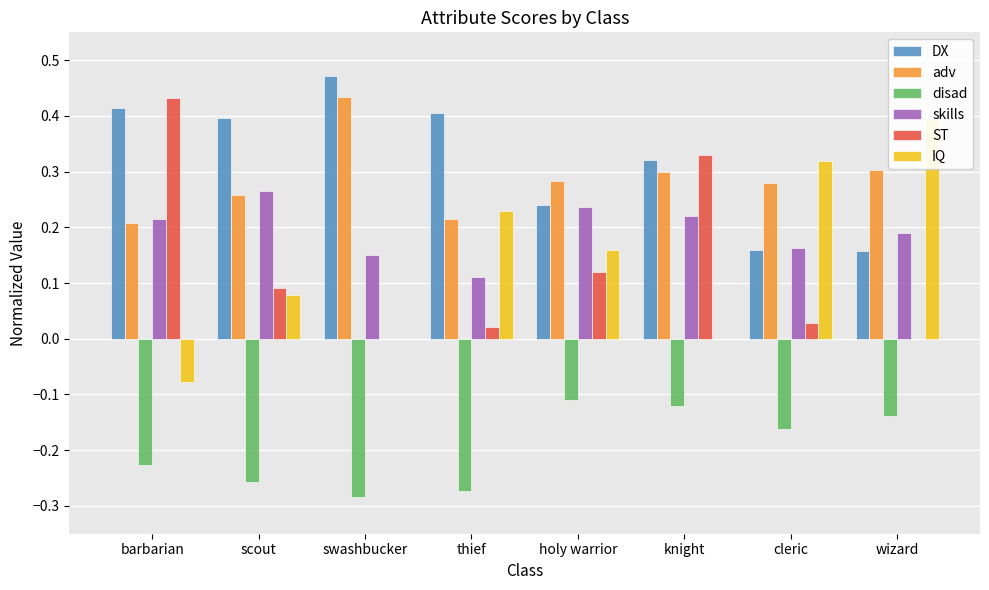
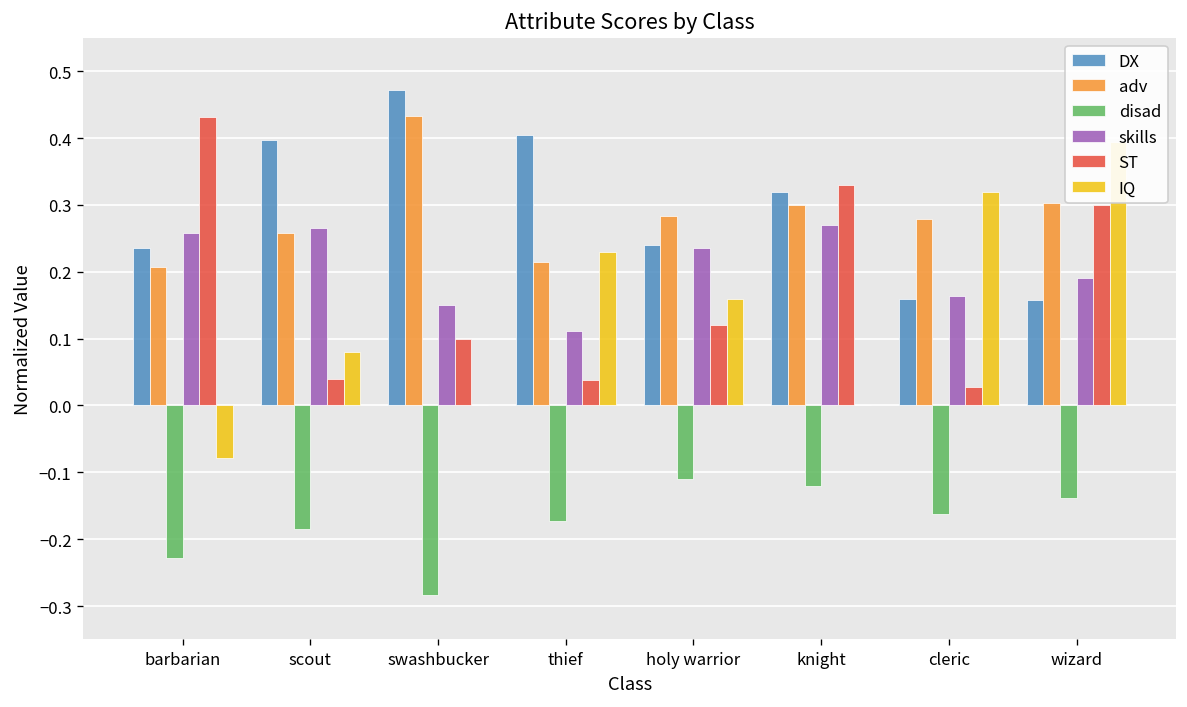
DX, barbarian: 0.41 -> 0.24
skills, barbarian: 0.22 -> 0.26
disad, scout: -0.26 -> -0.18
ST, scout: 0.09 -> 0.04
ST, swashbucker: 0.0 -> 0.1
disad, thief: -0.27 -> -0.17
ST, thief: 0.02 -> 0.04
skills, knight: 0.22 -> 0.27
ST, wizard: 0.0 -> 0.3
